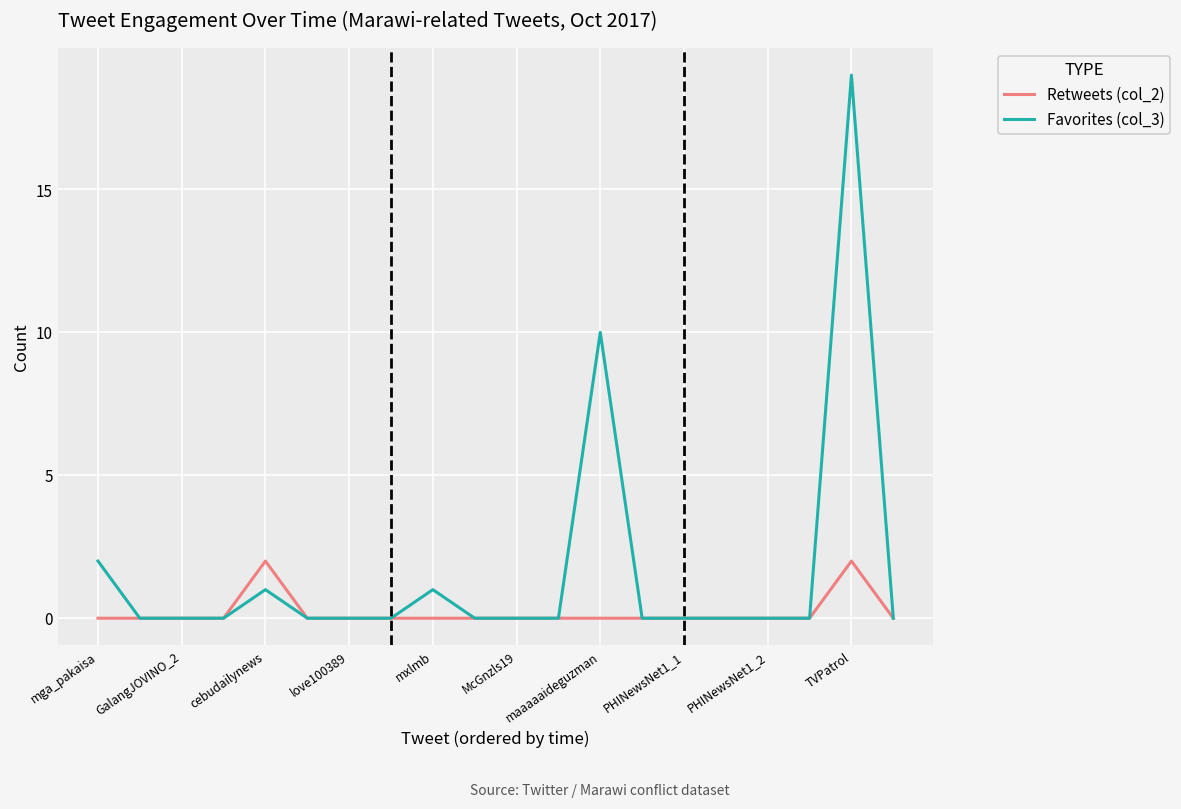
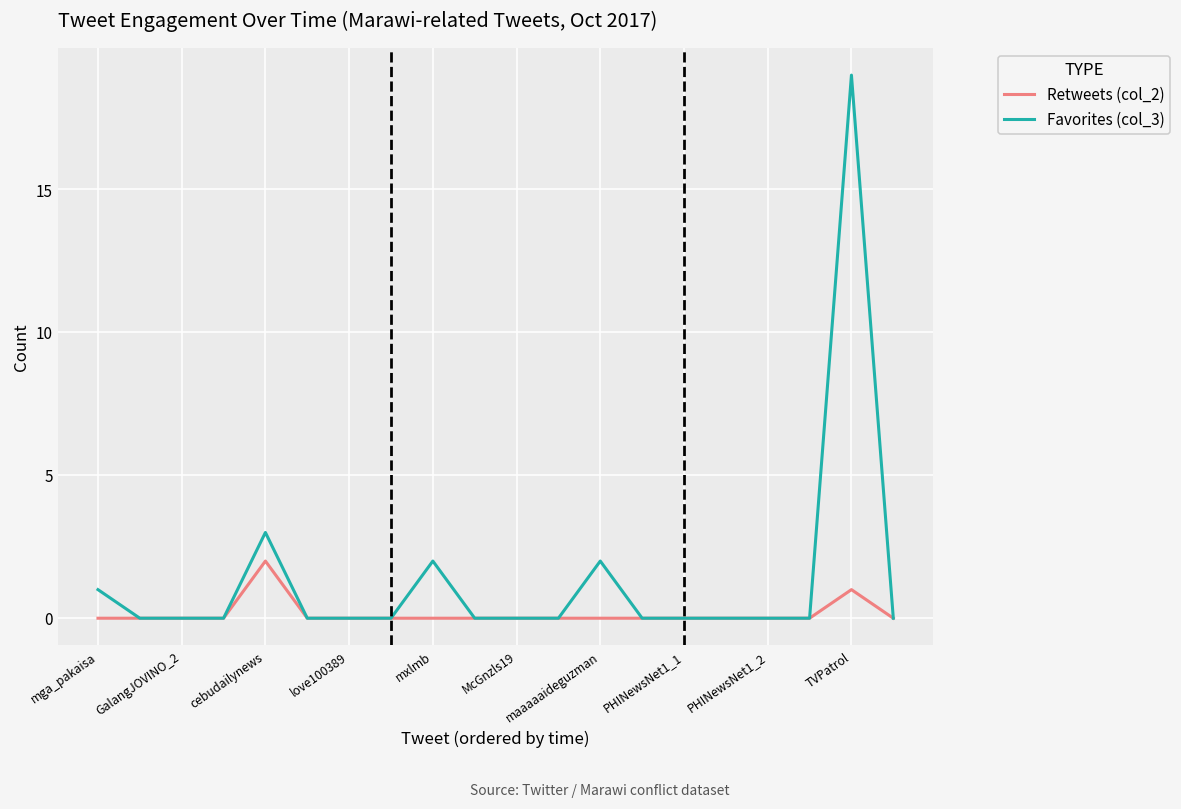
Favorites (col_3), mga_pakaisa: 2 -> 1
Favorites (col_3), cebudailynews: 1 -> 3
Favorites (col_3), mxlmb: 1 -> 2
Favorites (col_3), maaaaaideguzman: 10 -> 2
Retweets (col_2), TVPatrol: 2 -> 1
